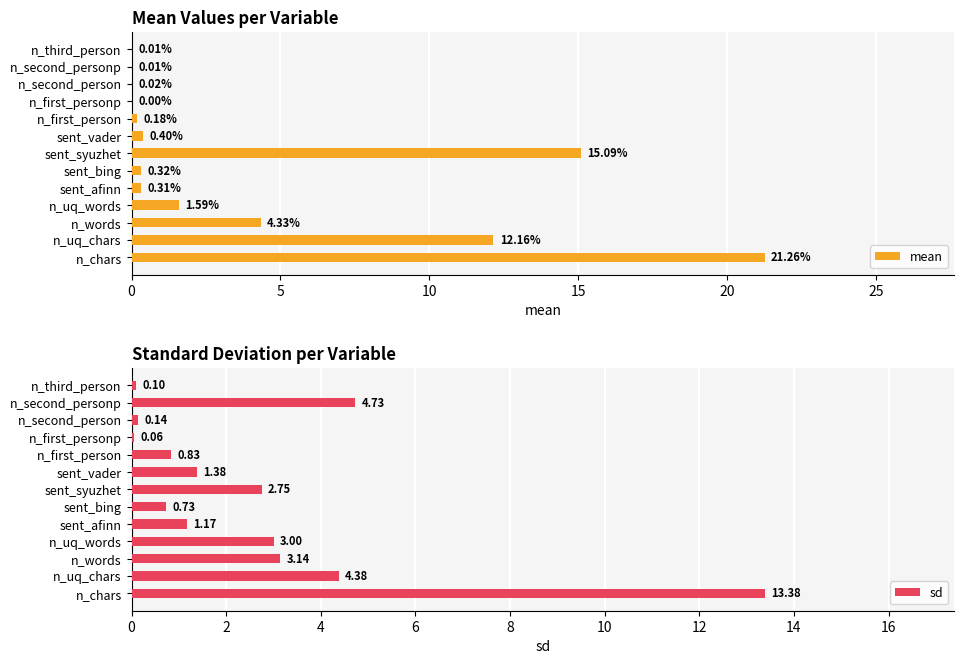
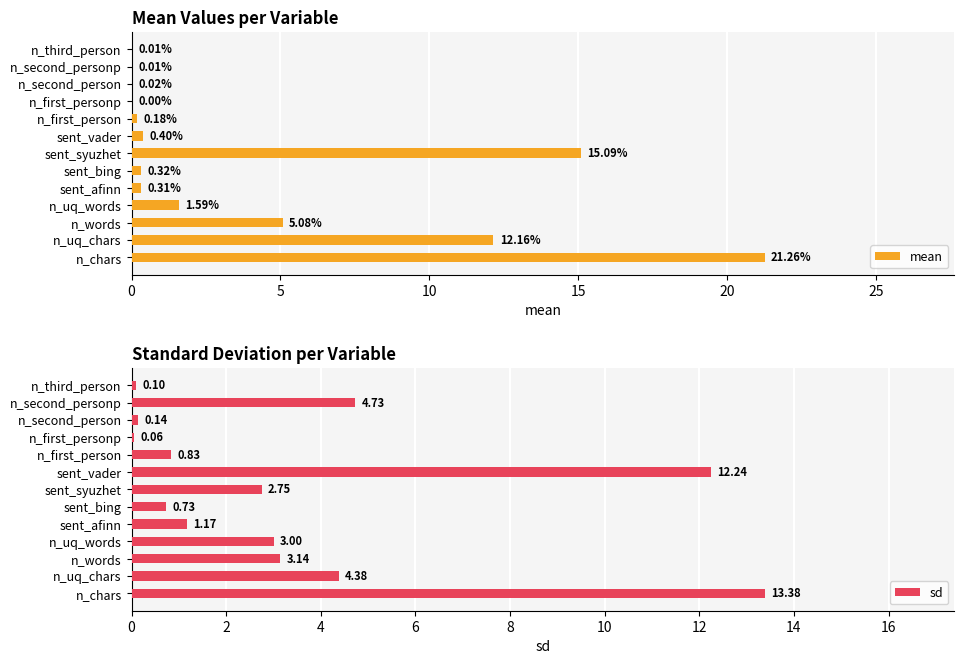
Mean Values per Variable, n_words: 4.33% -> 5.08%
Standard Deviation per Variable, sent_vader: 1.38 -> 12.24
